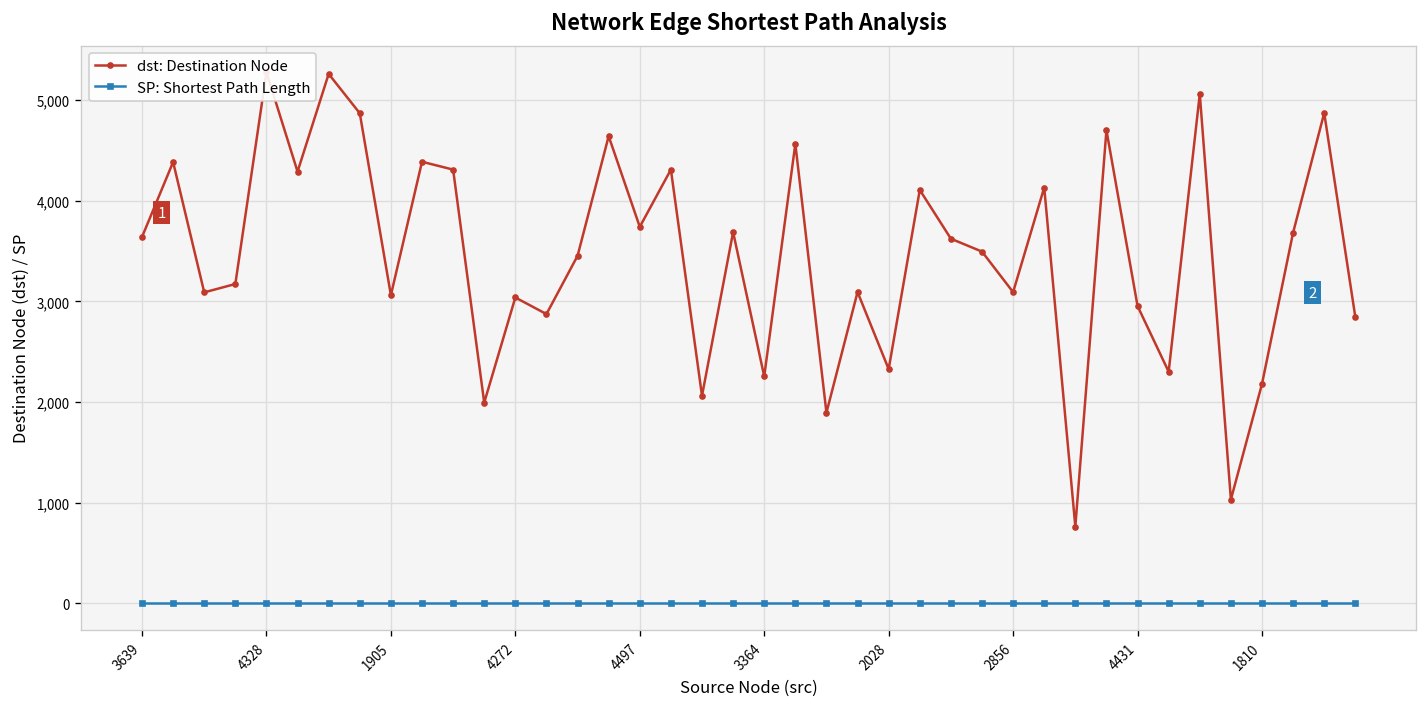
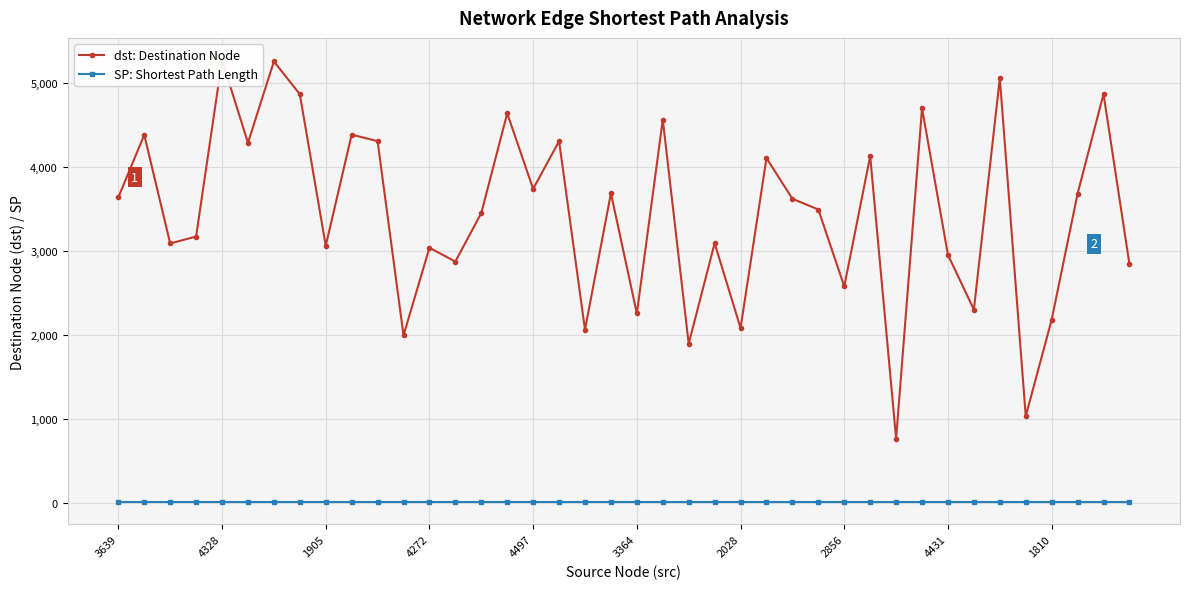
dst: Destination Node, 2028: 2,300 -> 2,100
dst: Destination Node, 2856: 3,100 -> 2,600
